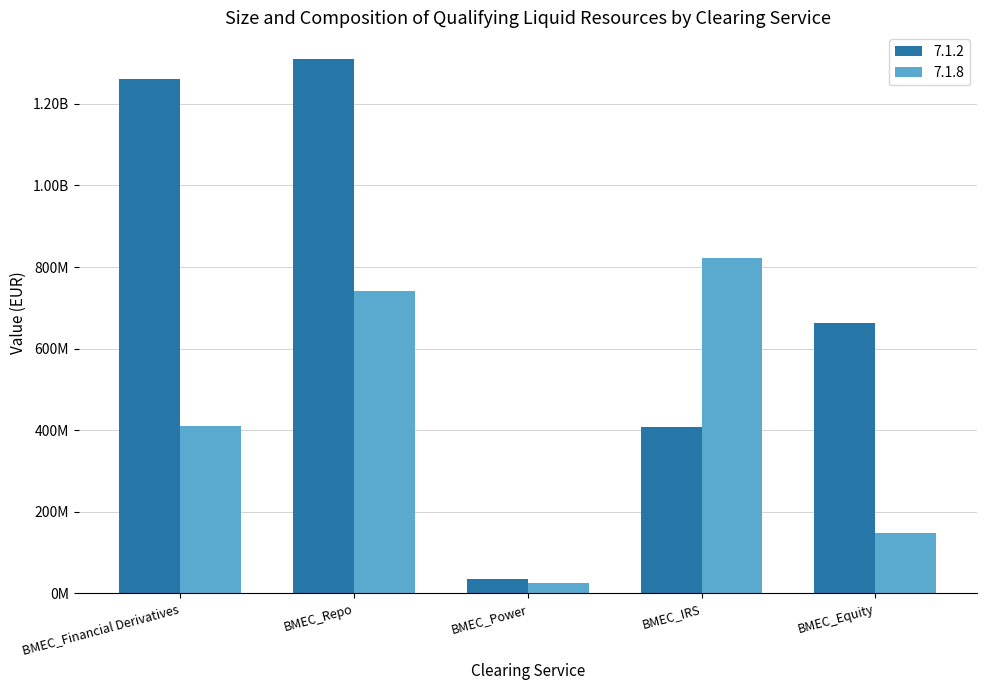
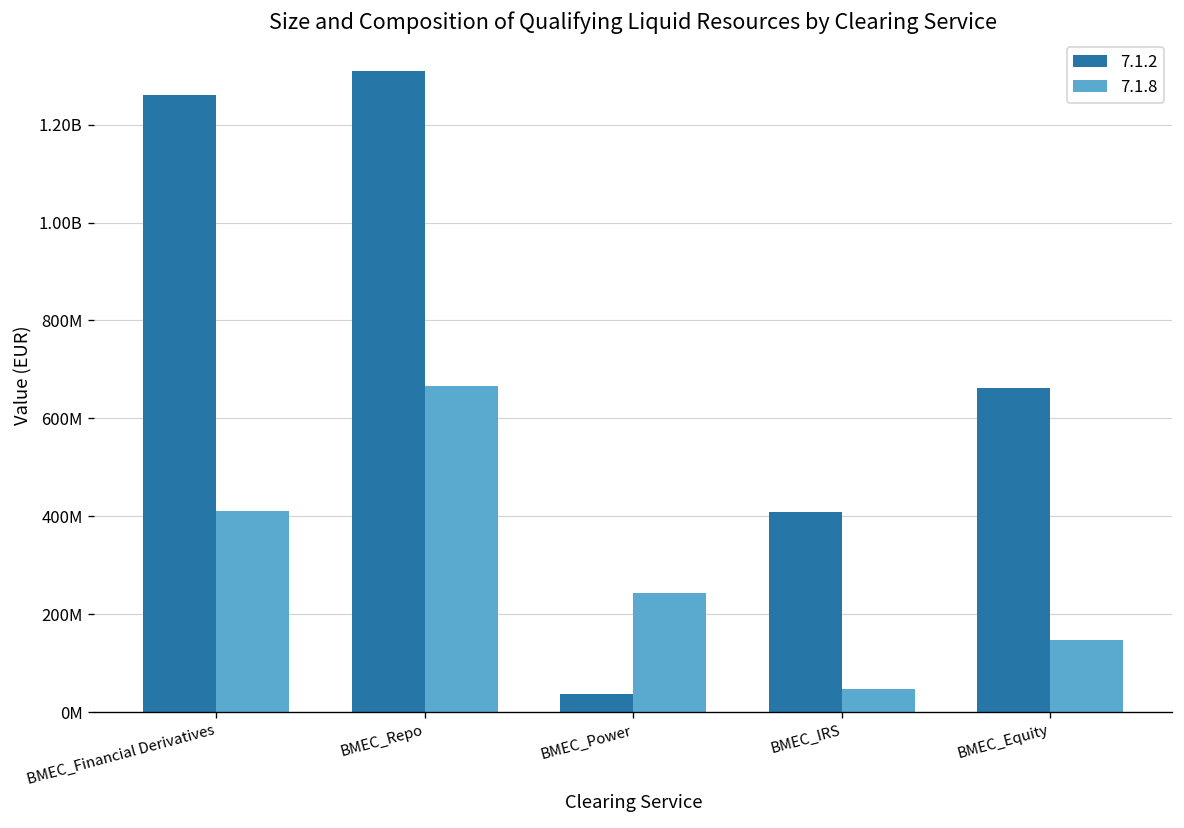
7.1.8, BMEC_Repo: 740000000 -> 670000000
7.1.8, BMEC_Power: 30000000 -> 240000000
7.1.8, BMEC_IRS: 820000000 -> 50000000
